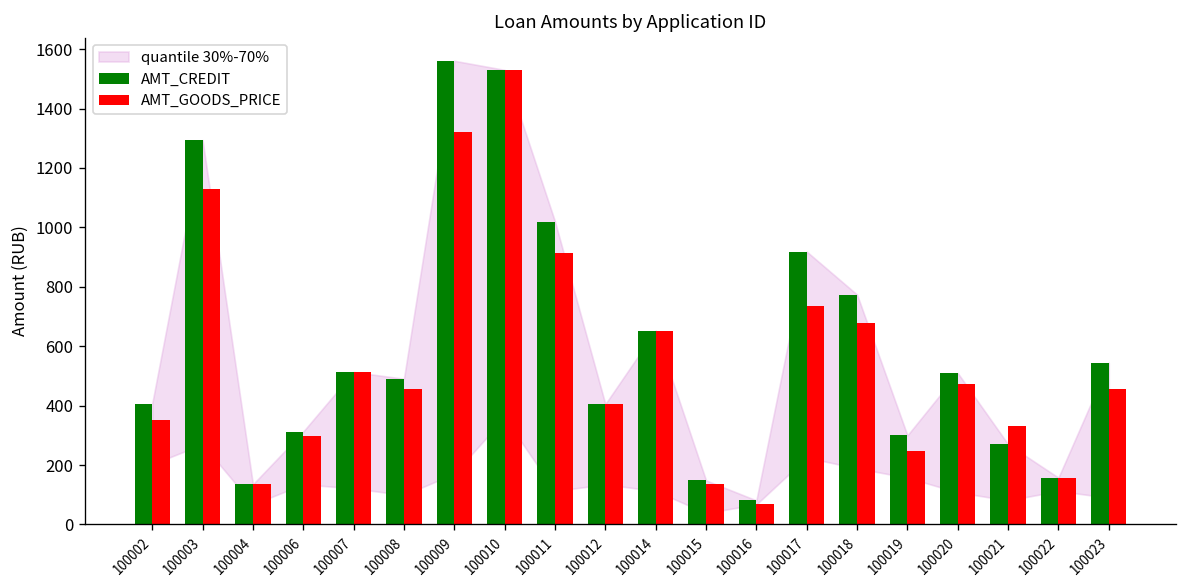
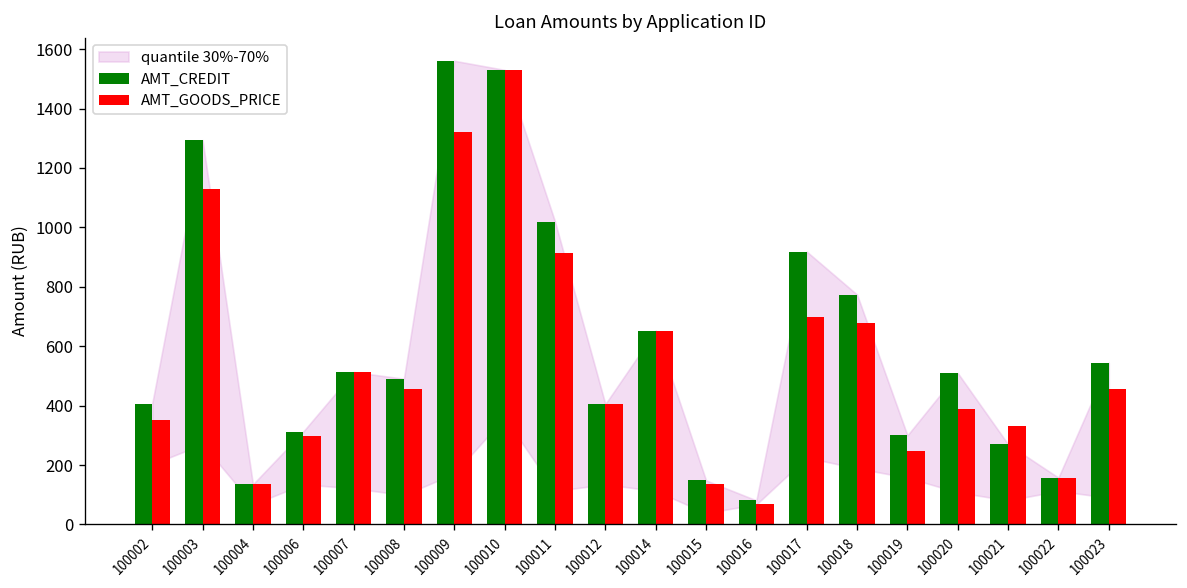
AMT_GOODS_PRICE, 100017: 730 -> 700
AMT_GOODS_PRICE, 100020: 470 -> 390
